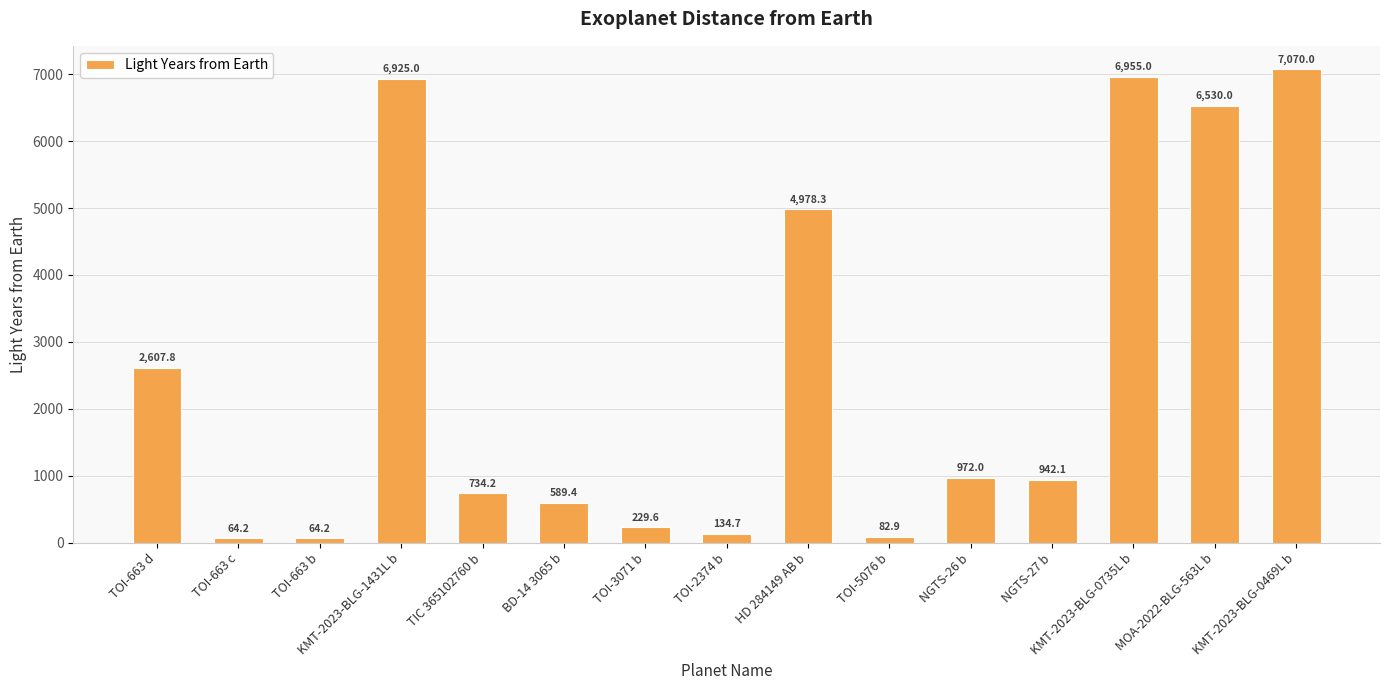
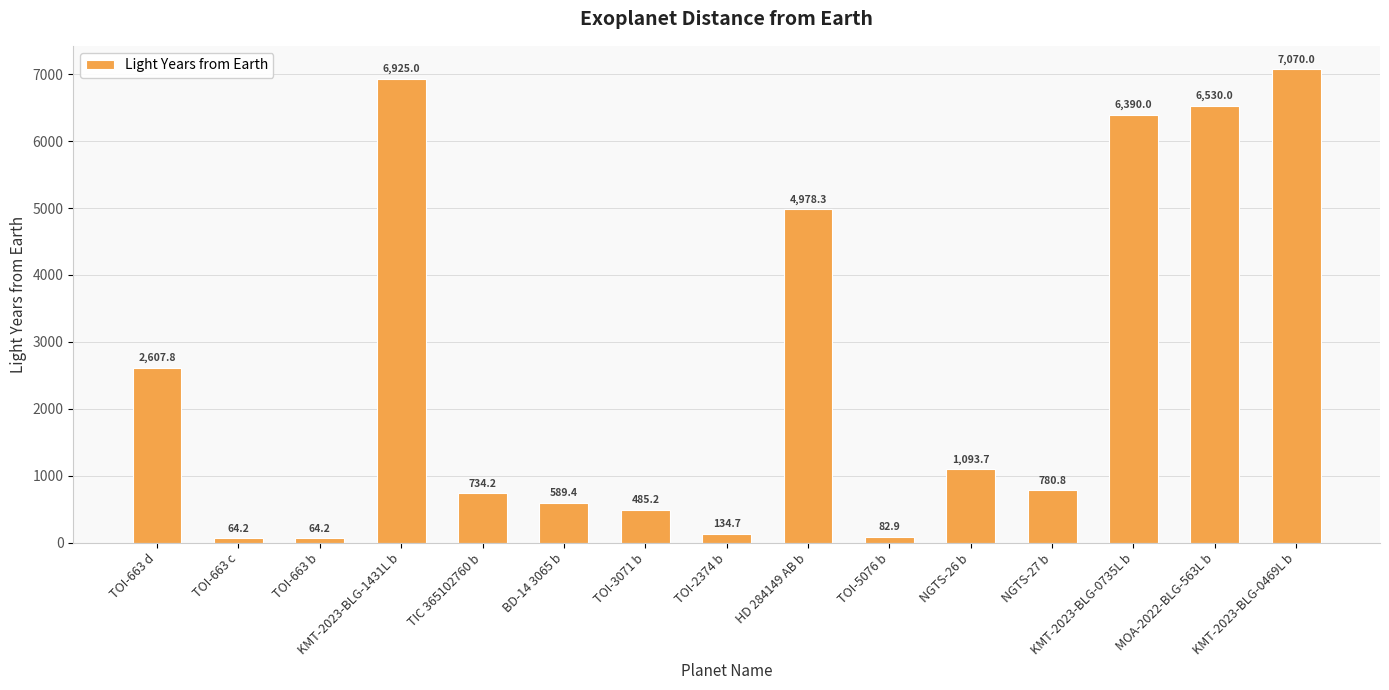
TOI-3071 b: 229.6 -> 485.2
NGTS-26 b: 972.0 -> 1,093.7
NGTS-27 b: 942.1 -> 780.8
KMT-2023-BLG-0735L b: 6,955.0 -> 6,390.0
